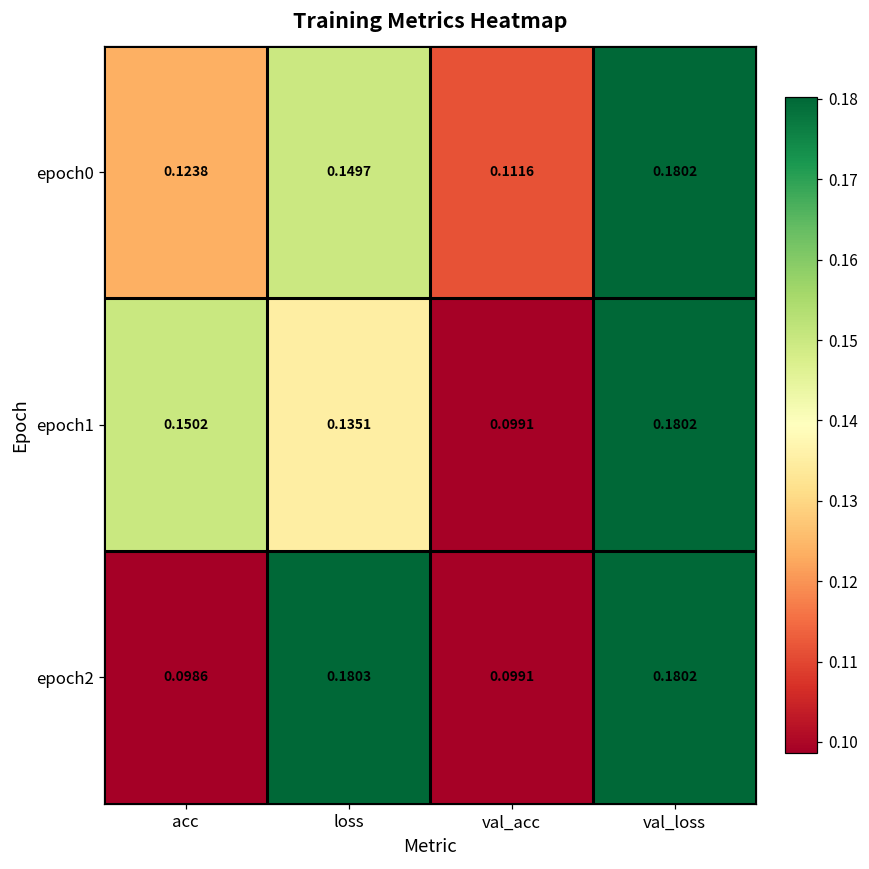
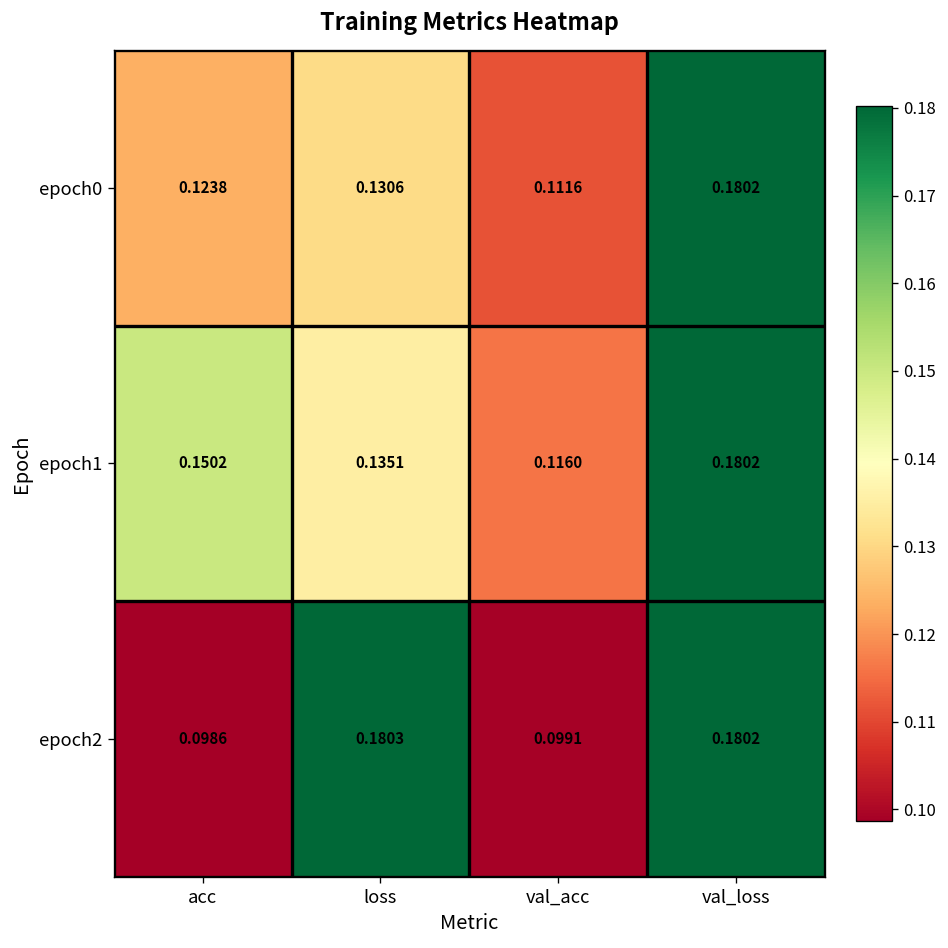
epoch0, loss: 0.1497 -> 0.1306
epoch1, val_acc: 0.0991 -> 0.1160
